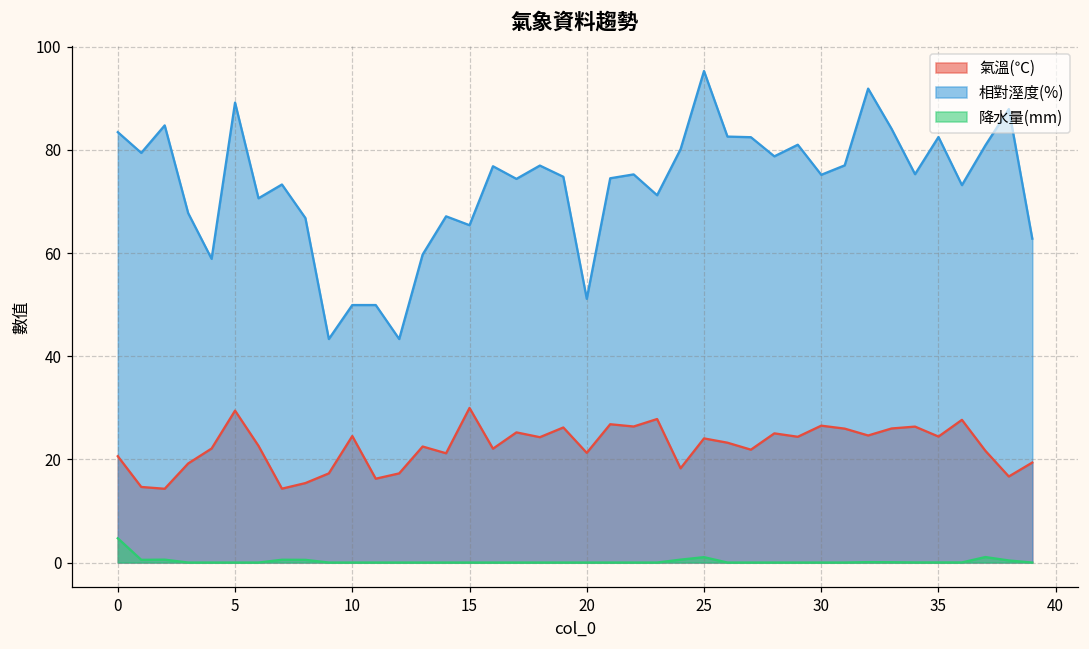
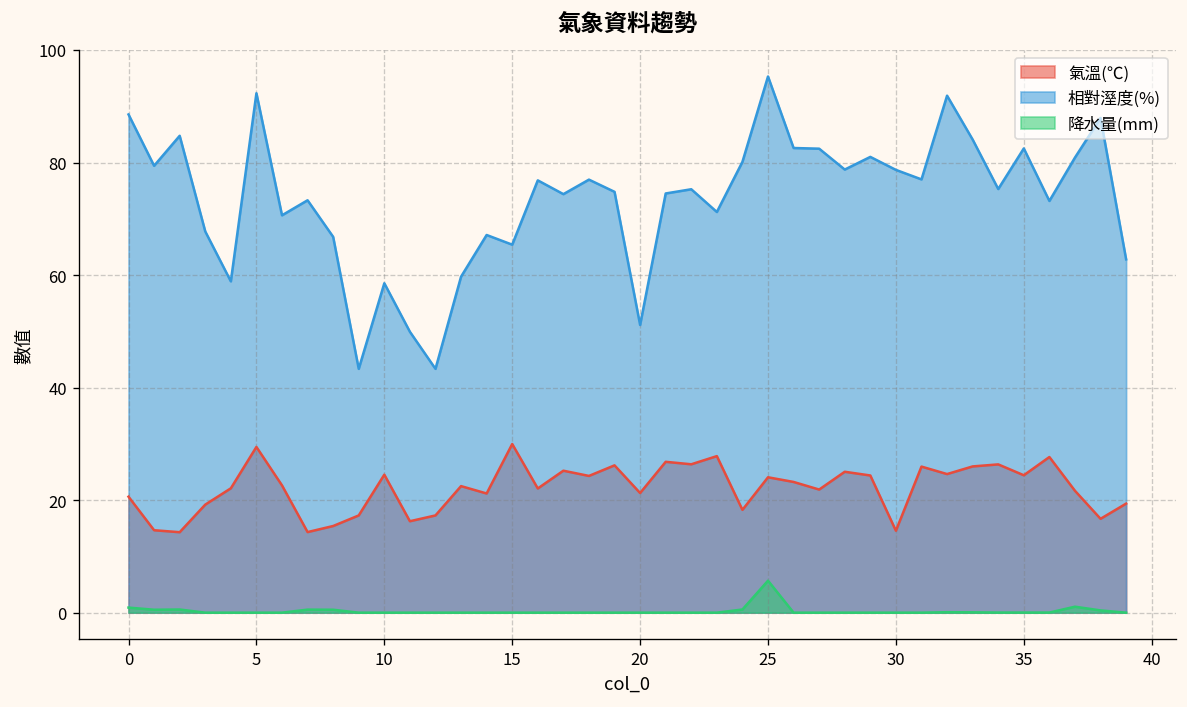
相對溼度(%), 0: 83 -> 89
降水量(mm), 0: 5 -> 1
相對溼度(%), 5: 89 -> 92
相對溼度(%), 10: 50 -> 59
降水量(mm), 25: 1 -> 6
氣溫(℃), 30: 27 -> 15
相對溼度(%), 30: 75 -> 79
